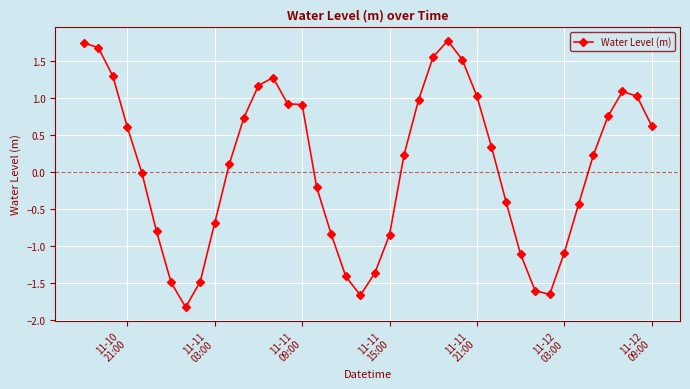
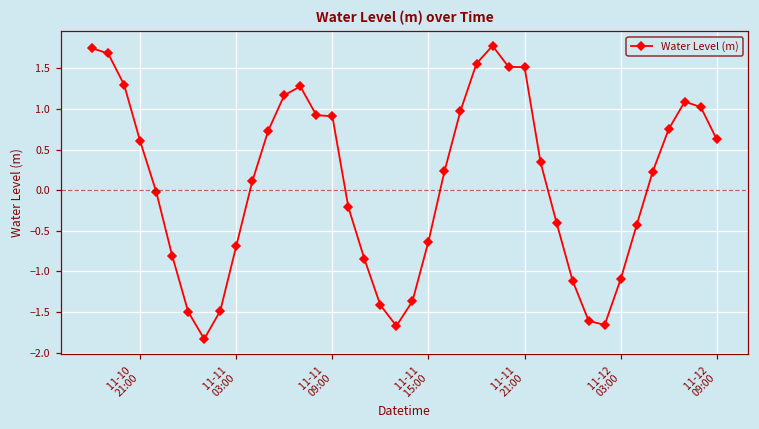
11-11 15:00: -0.9 -> -0.6
11-11 21:00: 1.0 -> 1.5
